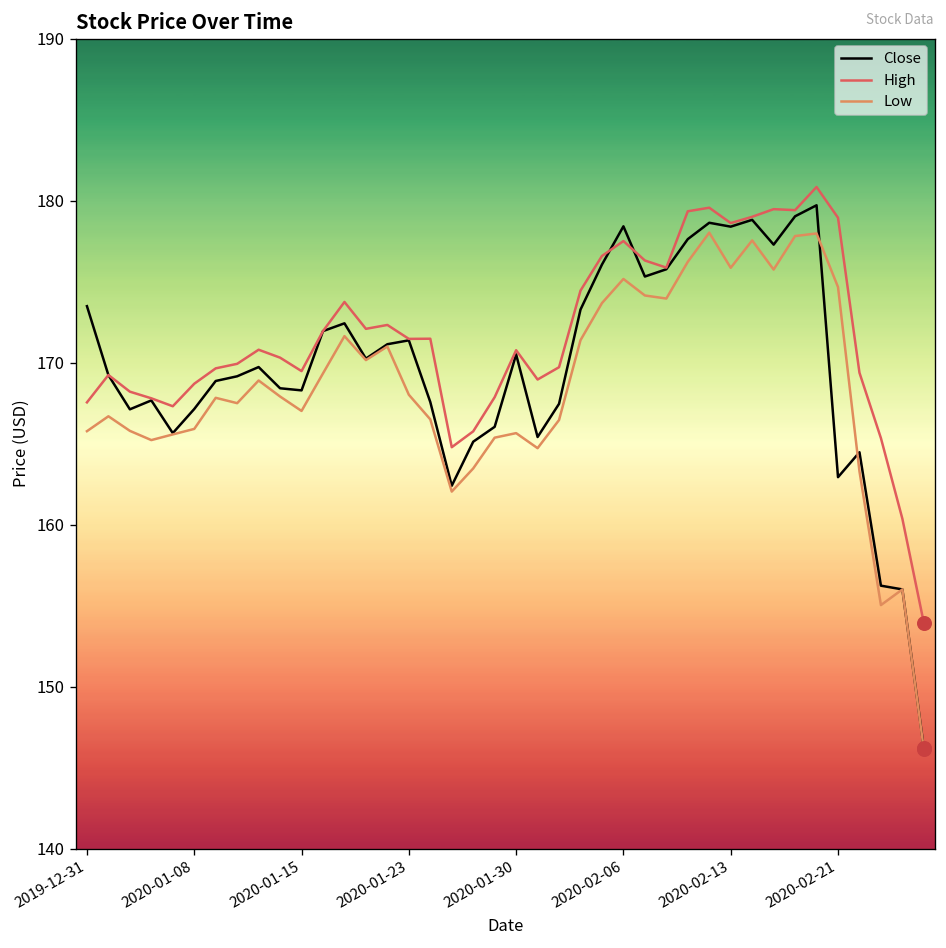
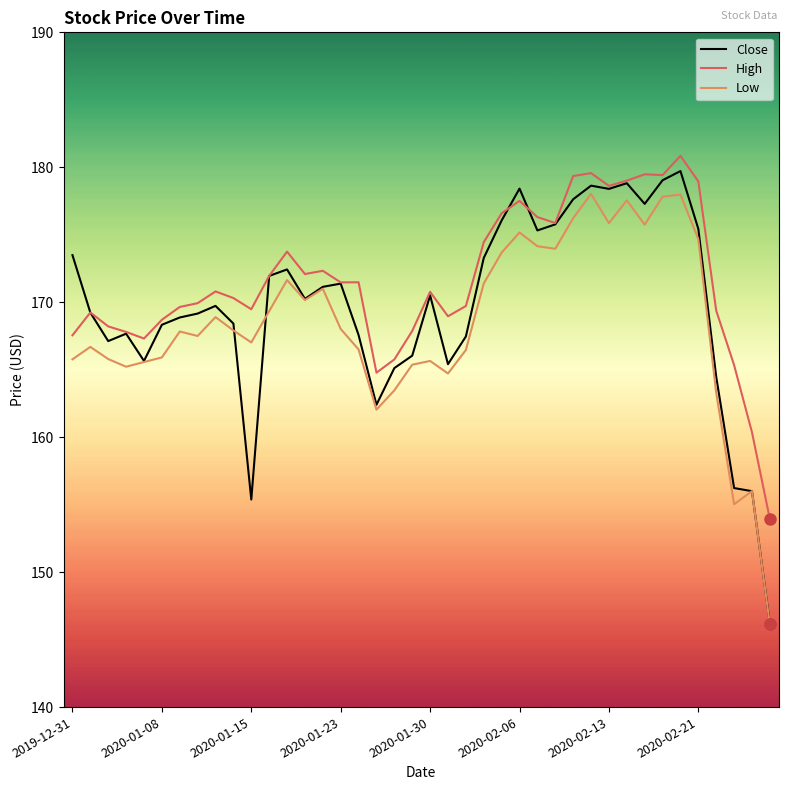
Close, 2020-01-08: 167.1 -> 168.3
Close, 2020-01-15: 168.3 -> 155.4
Close, 2020-02-21: 162.9 -> 175.4
